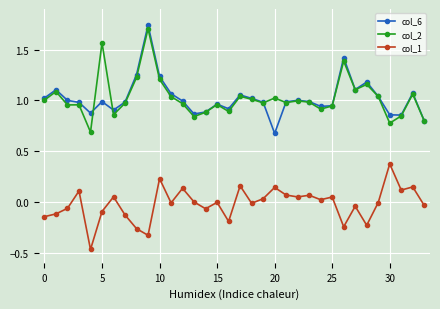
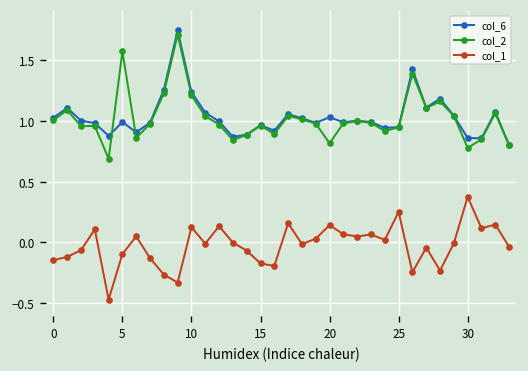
col_1, 10: 0.23 -> 0.13
col_1, 15: 0.00 -> -0.17
col_6, 20: 0.67 -> 1.03
col_2, 20: 1.02 -> 0.81
col_1, 25: 0.05 -> 0.25
